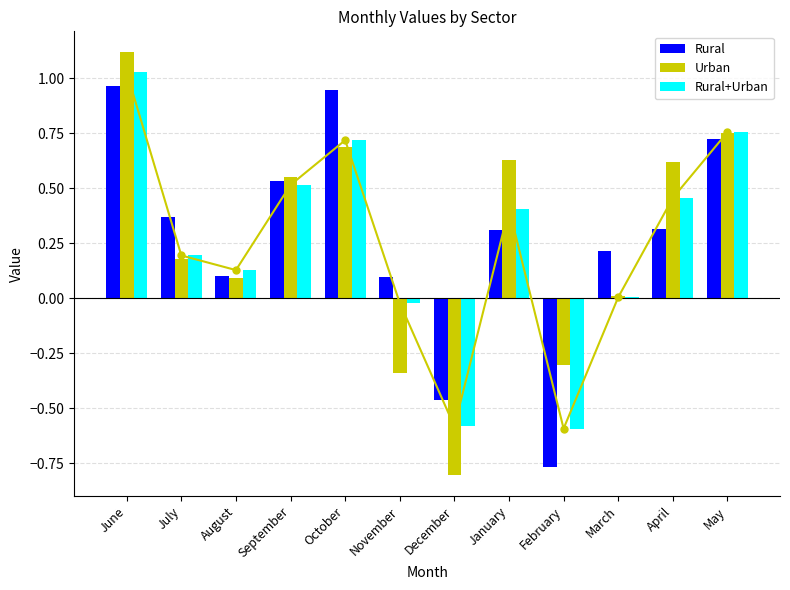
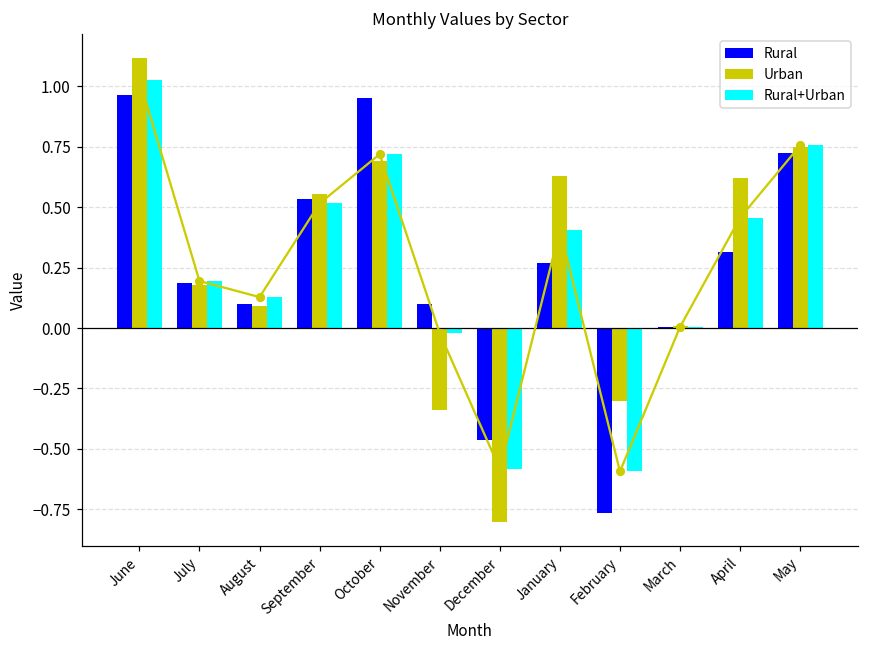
Rural, July: 0.37 -> 0.19
Rural, January: 0.31 -> 0.27
Rural, March: 0.21 -> 0.00
